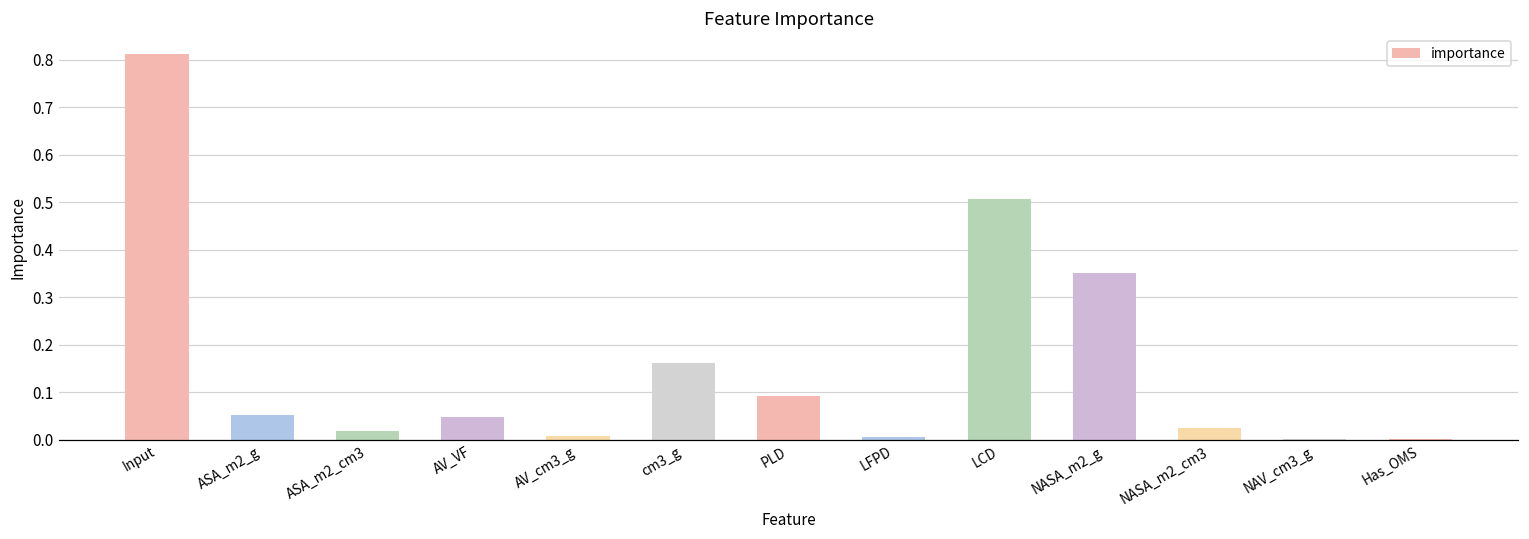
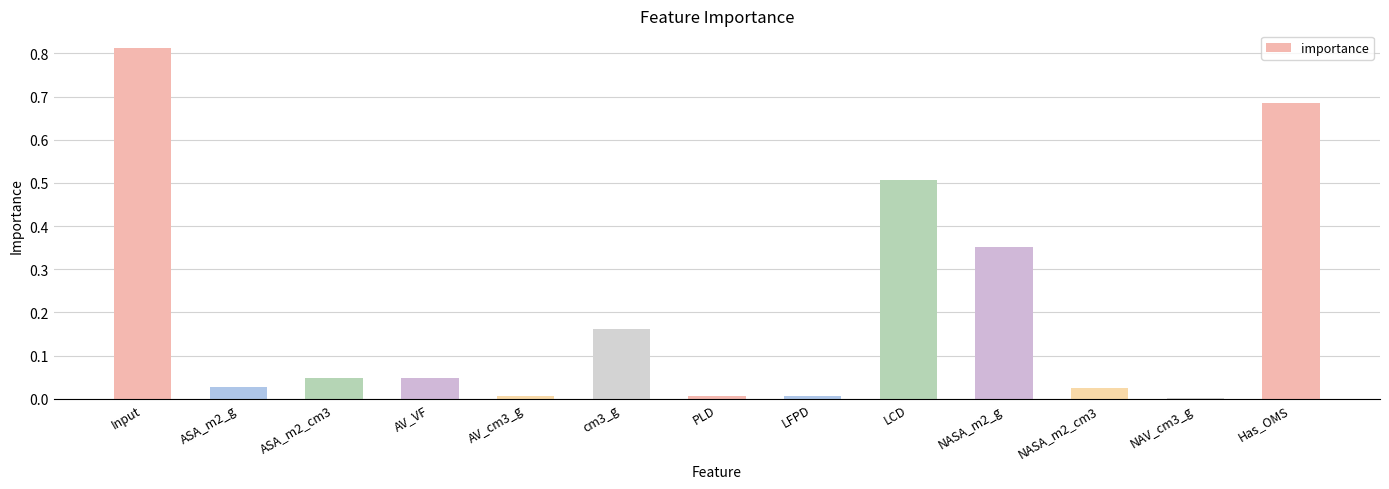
ASA_m2_g: 0.05 -> 0.03
ASA_m2_cm3: 0.02 -> 0.05
PLD: 0.09 -> 0.01
Has_OMS: 0.00 -> 0.68
